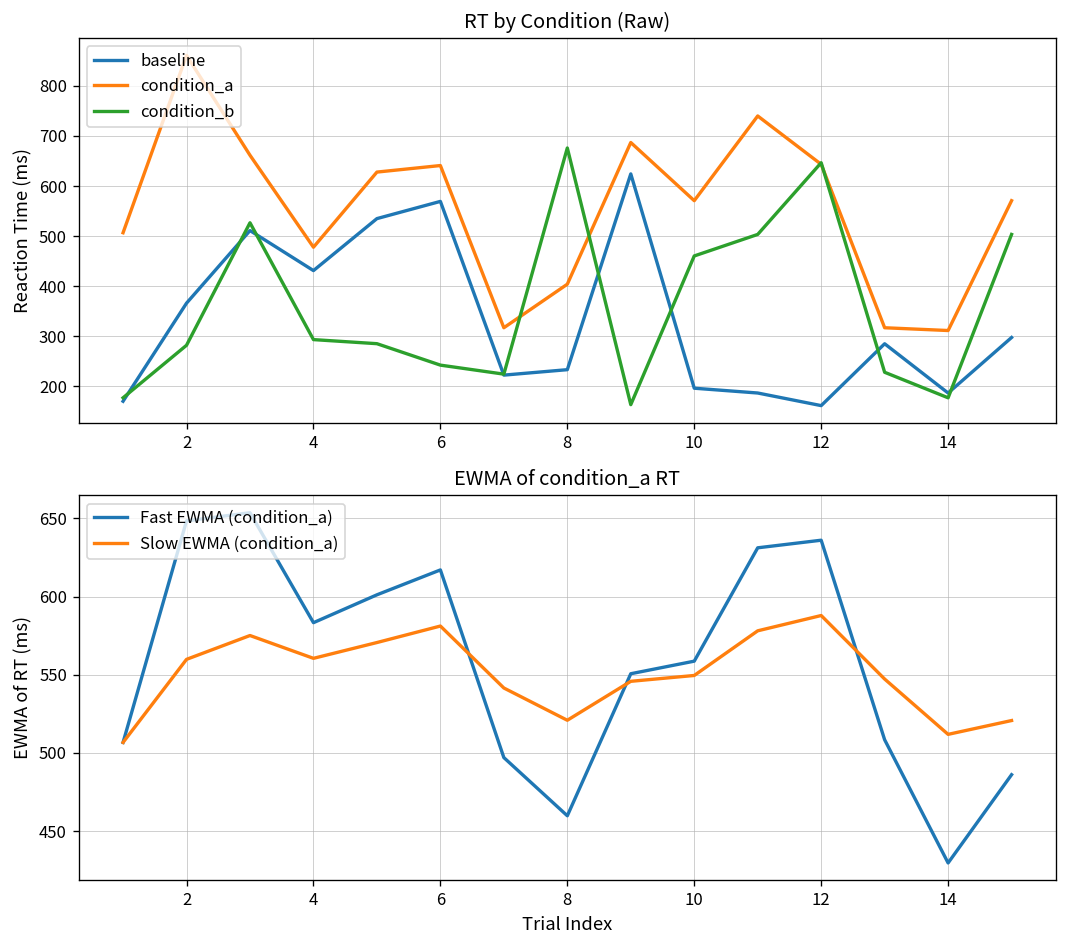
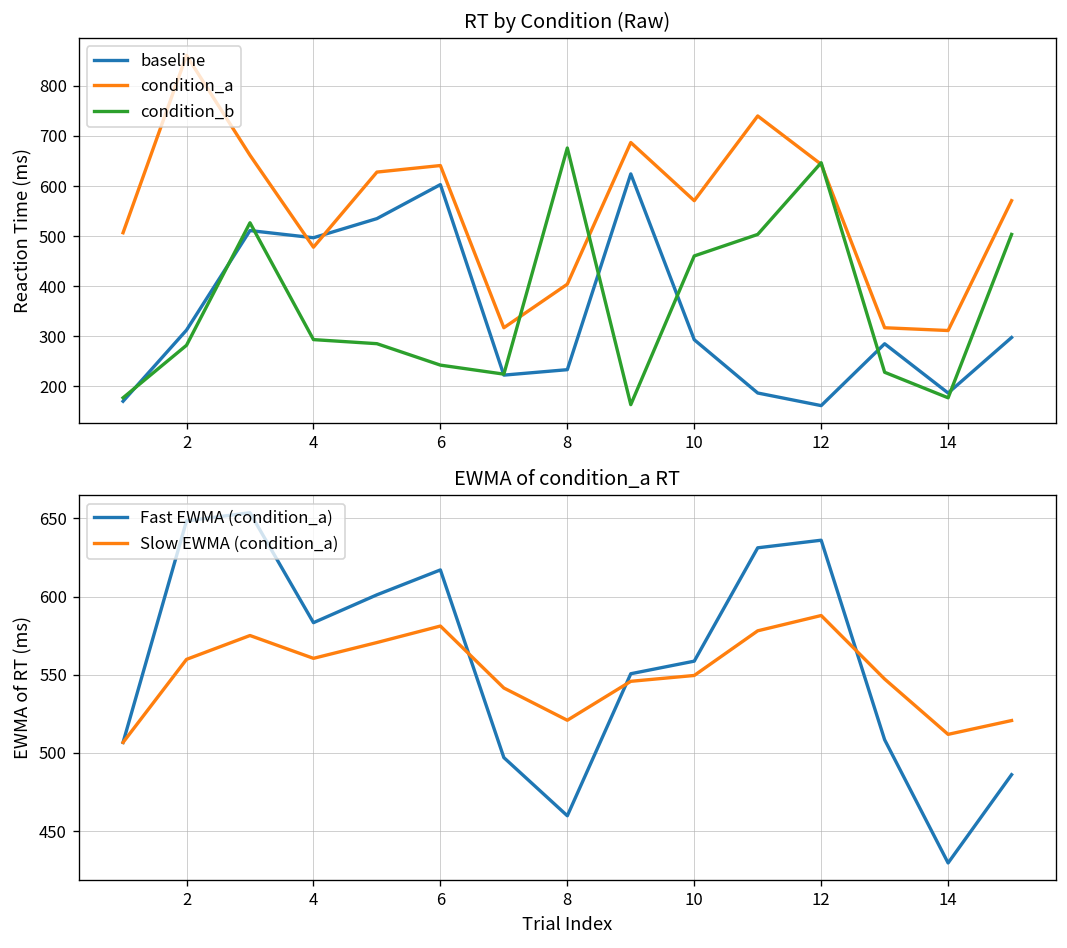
RT by Condition (Raw), baseline, 2: 370 -> 310
RT by Condition (Raw), baseline, 4: 430 -> 500
RT by Condition (Raw), baseline, 6: 570 -> 600
RT by Condition (Raw), baseline, 10: 200 -> 290
